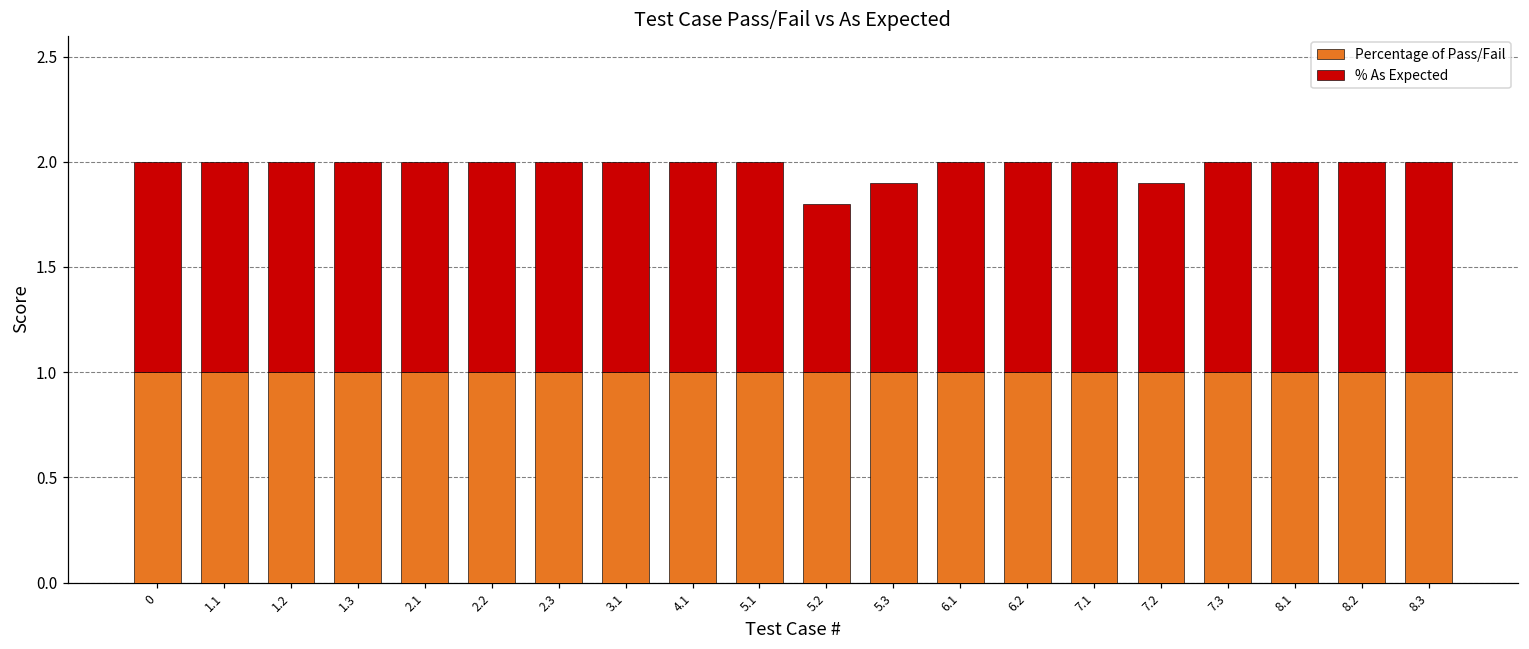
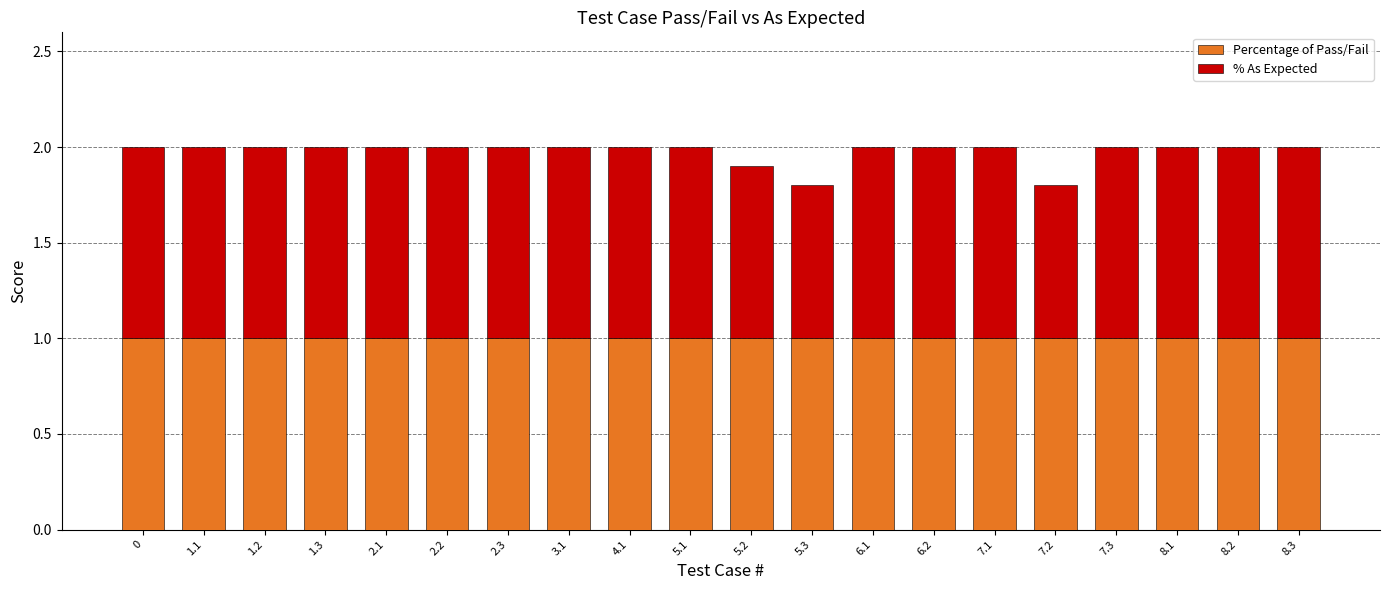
% As Expected, 5.2: 0.8 -> 0.9
% As Expected, 5.3: 0.9 -> 0.8
% As Expected, 7.2: 0.9 -> 0.8
